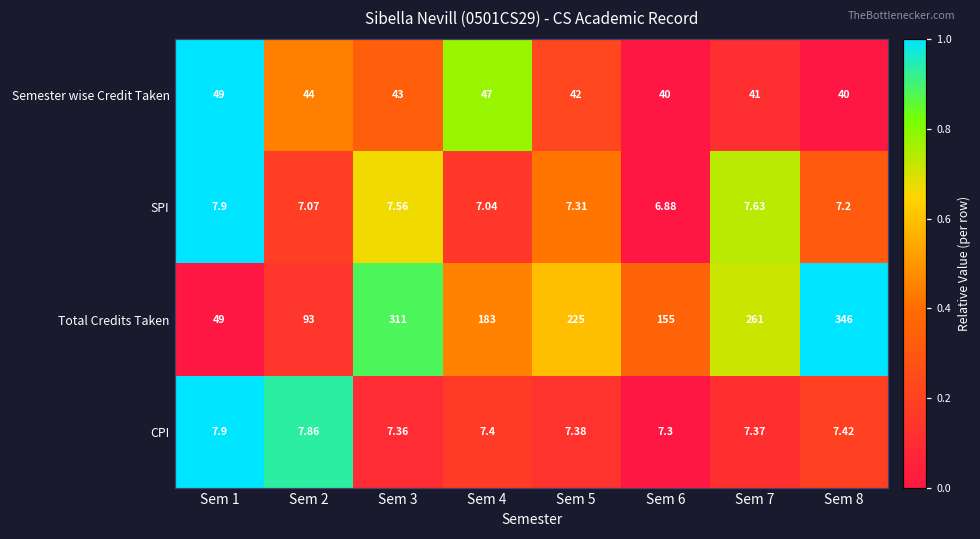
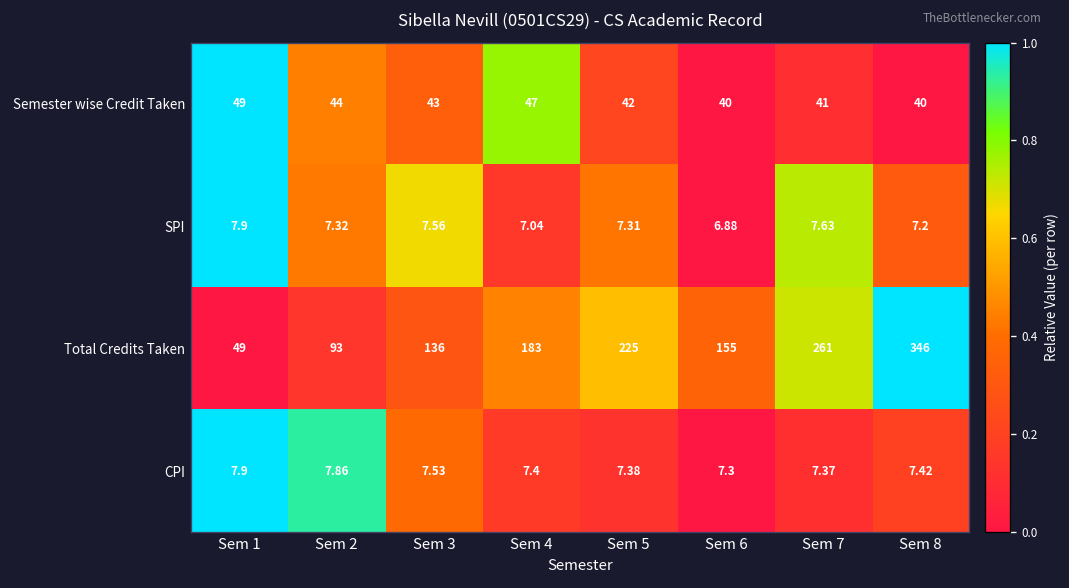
SPI, Sem 2: 7.07 -> 7.32
Total Credits Taken, Sem 3: 311 -> 136
CPI, Sem 3: 7.36 -> 7.53
